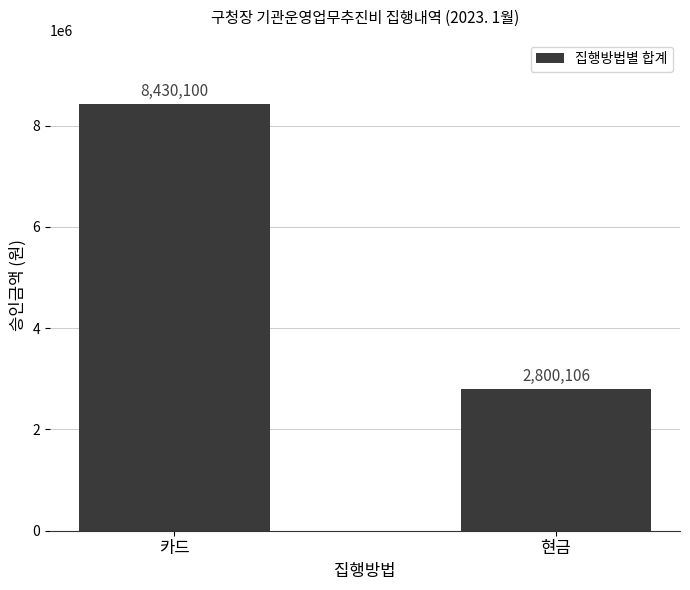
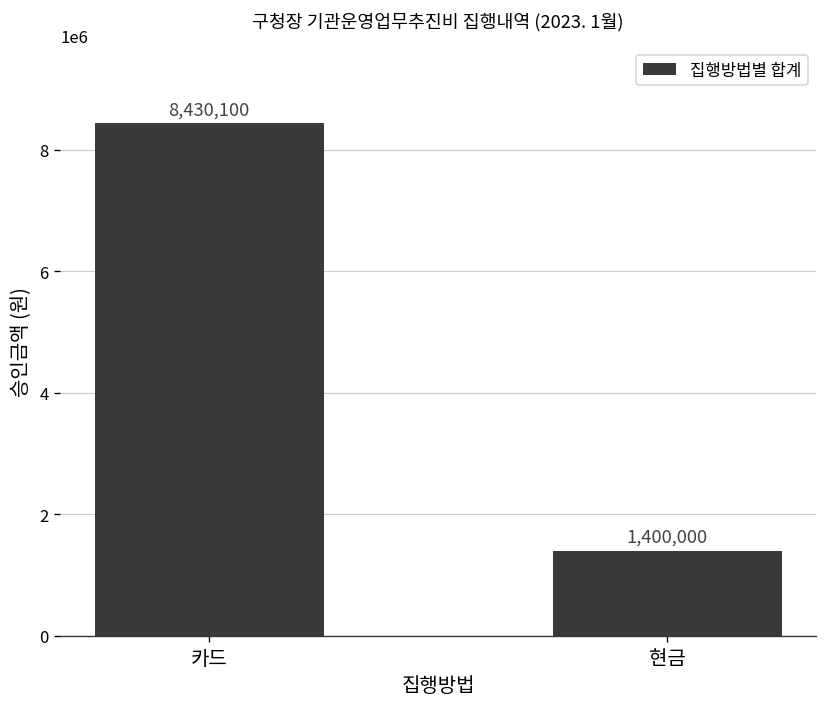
현금: 2,800,106 -> 1,400,000
